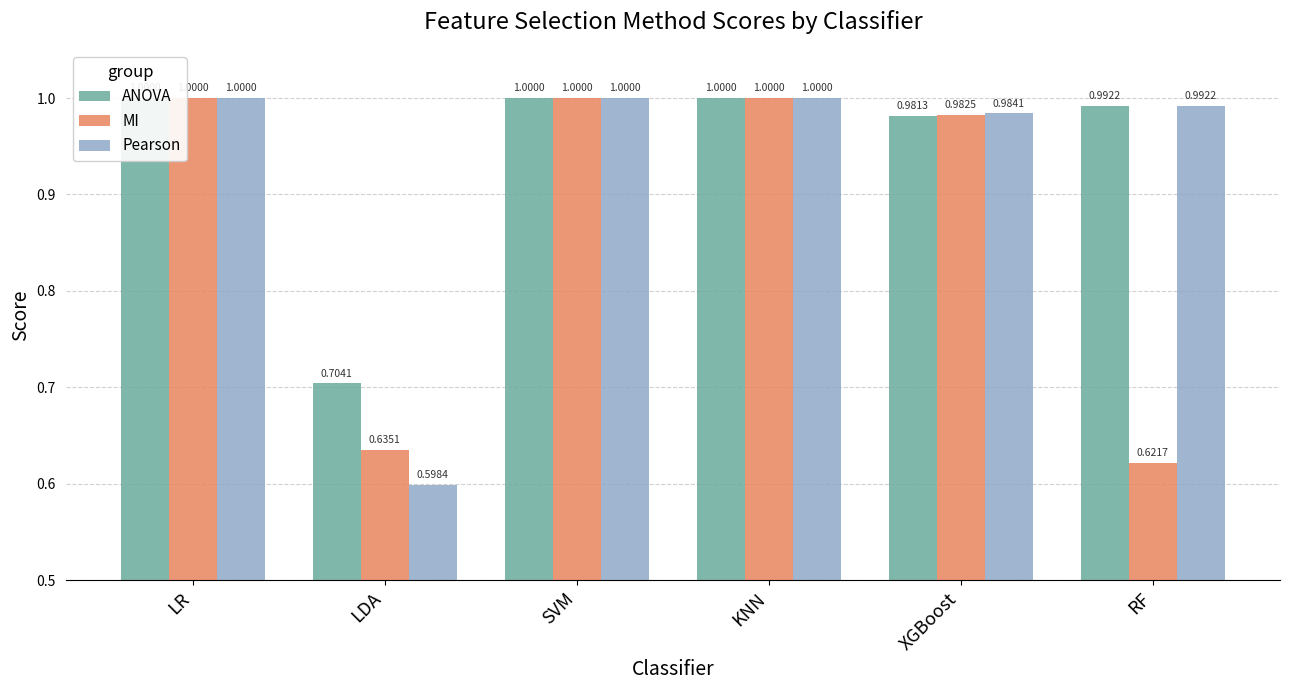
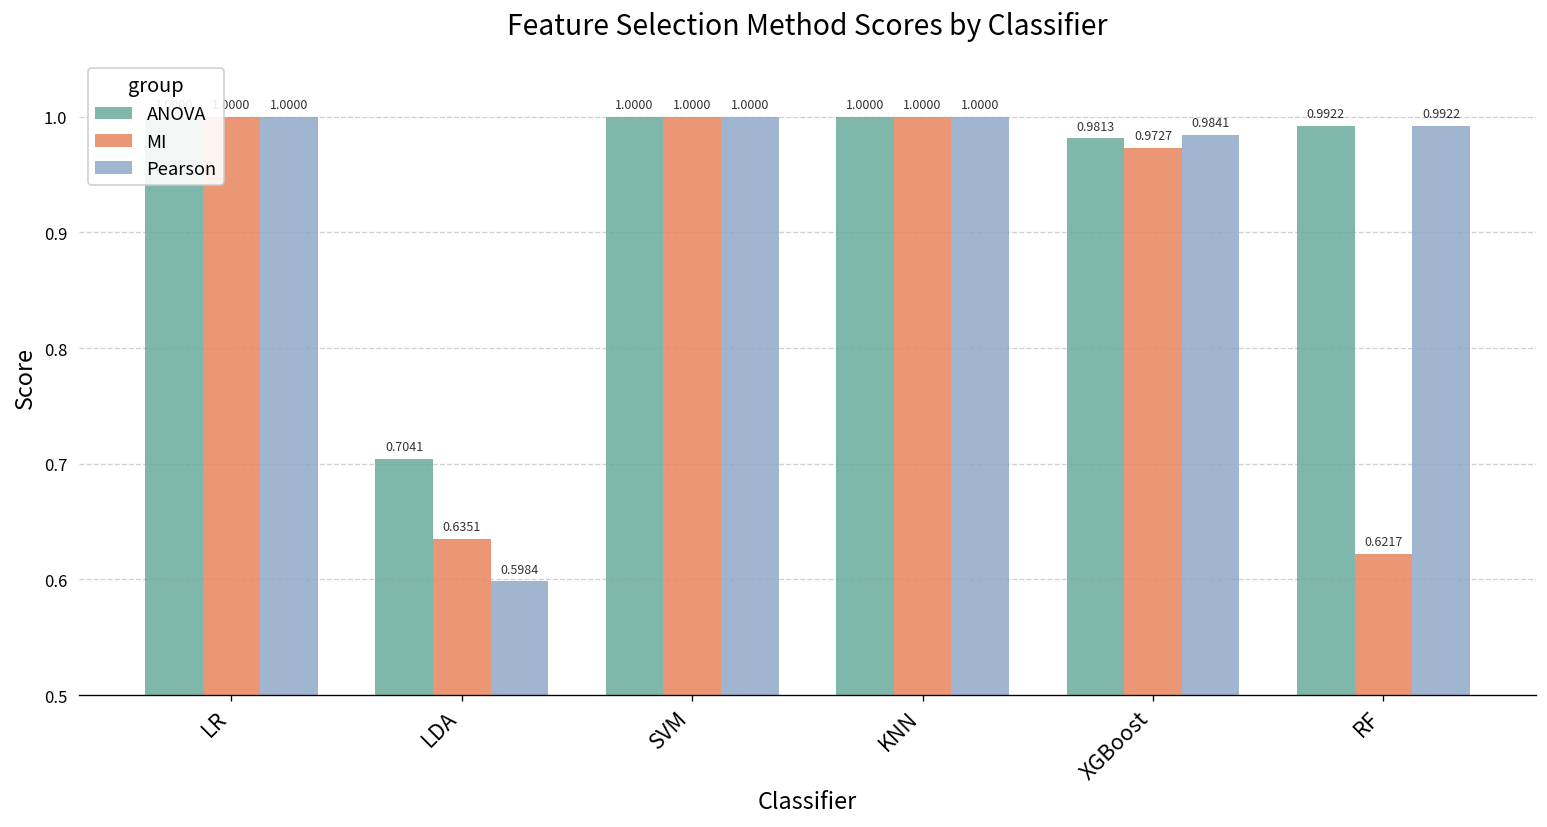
MI, XGBoost: 0.9825 -> 0.9727
